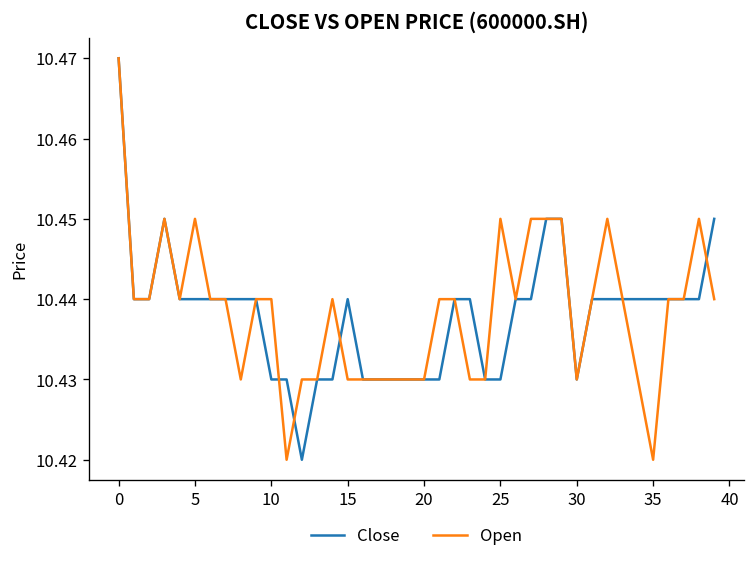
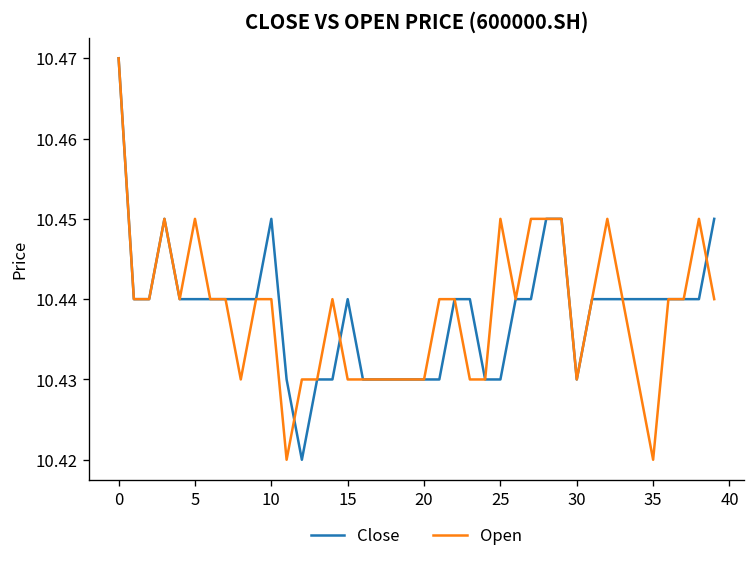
Close, 10: 10.43 -> 10.45
